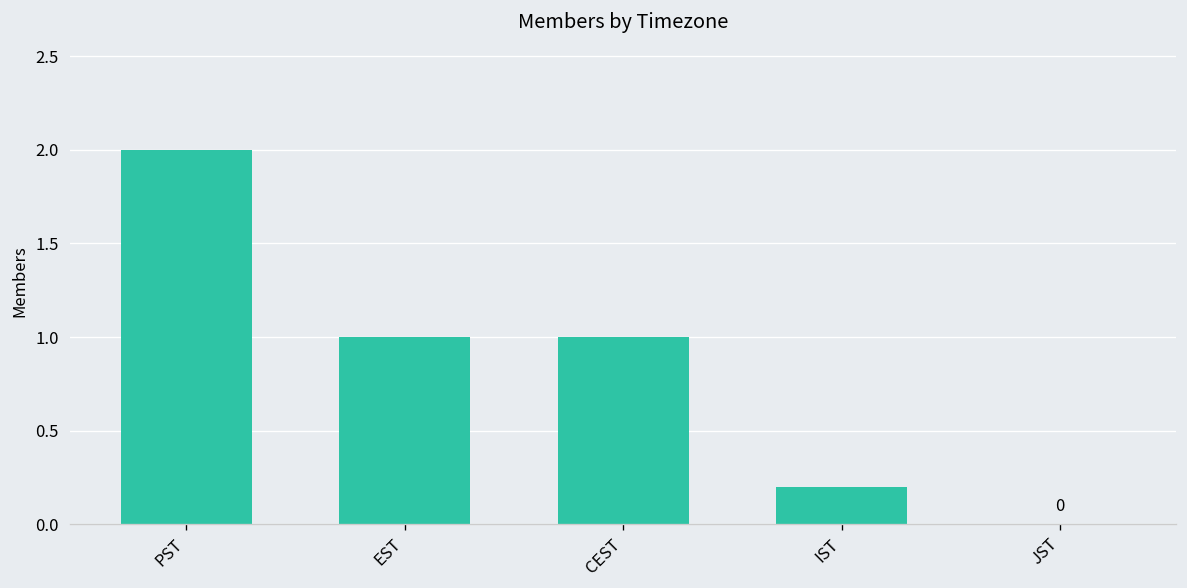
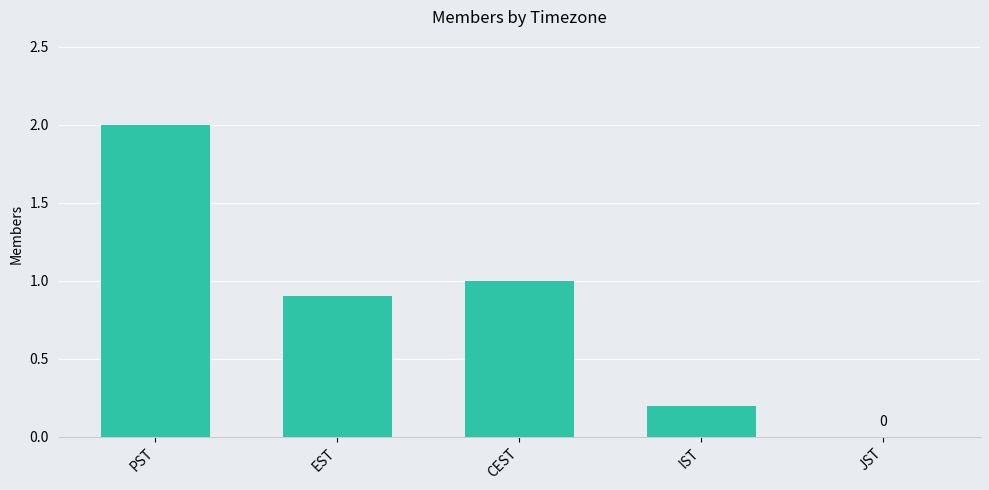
EST: 1.0 -> 0.9
